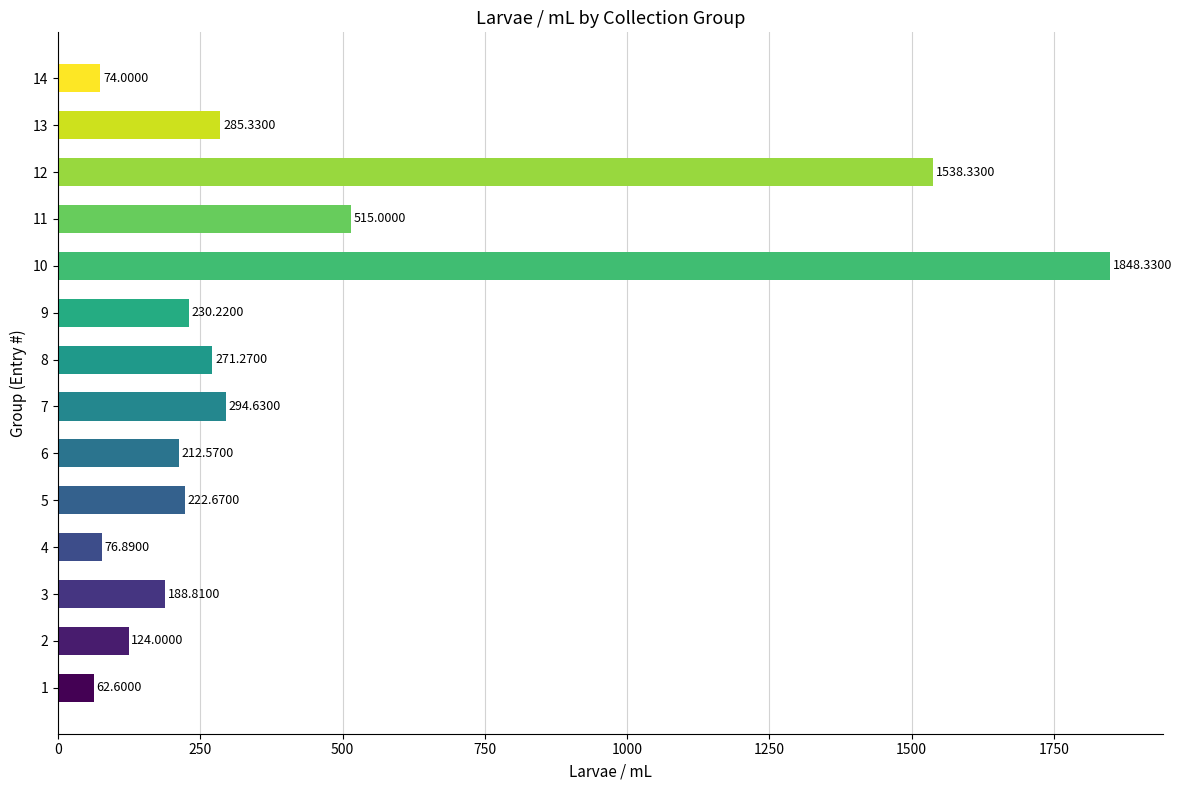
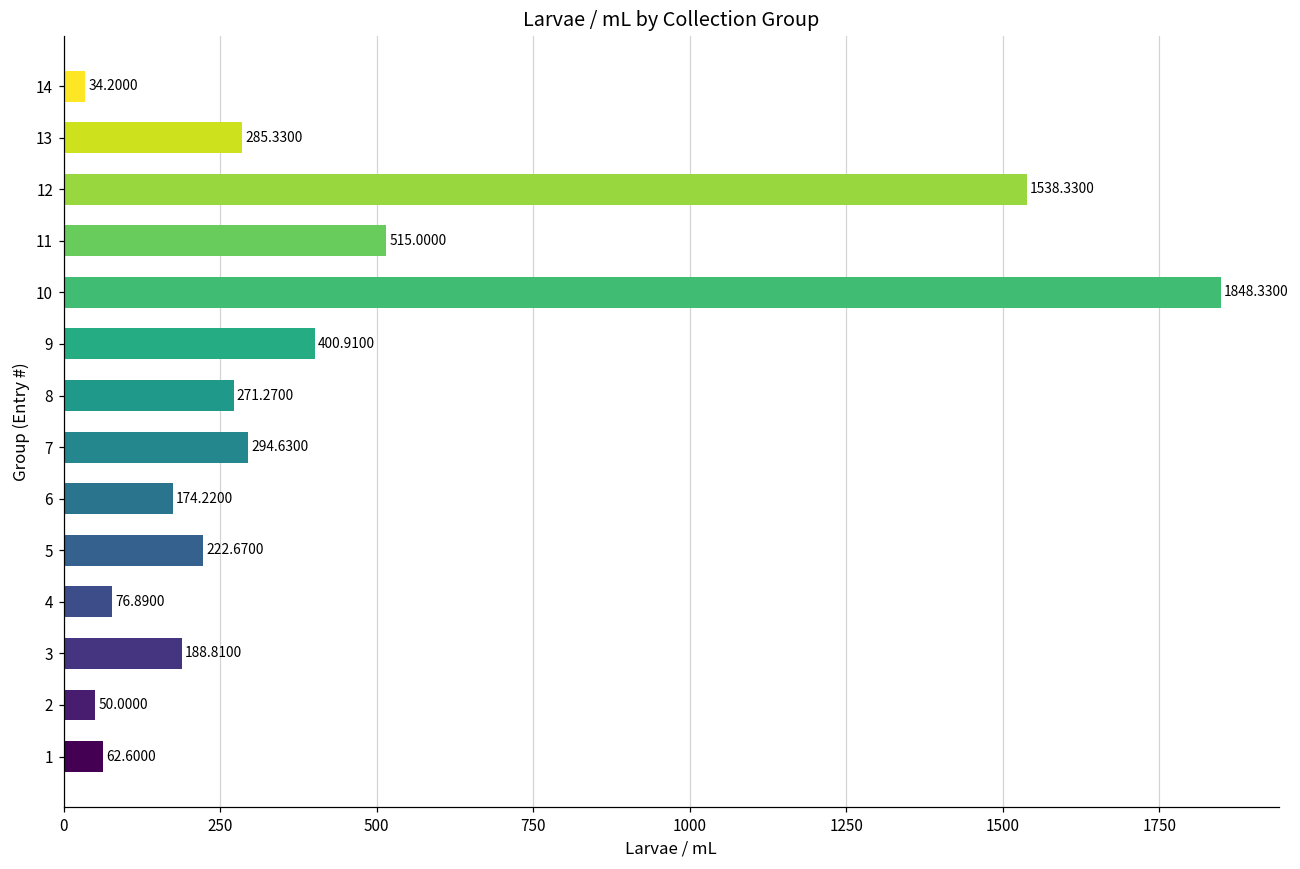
14: 74.0000 -> 34.2000
9: 230.2200 -> 400.9100
6: 212.5700 -> 174.2200
2: 124.0000 -> 50.0000
